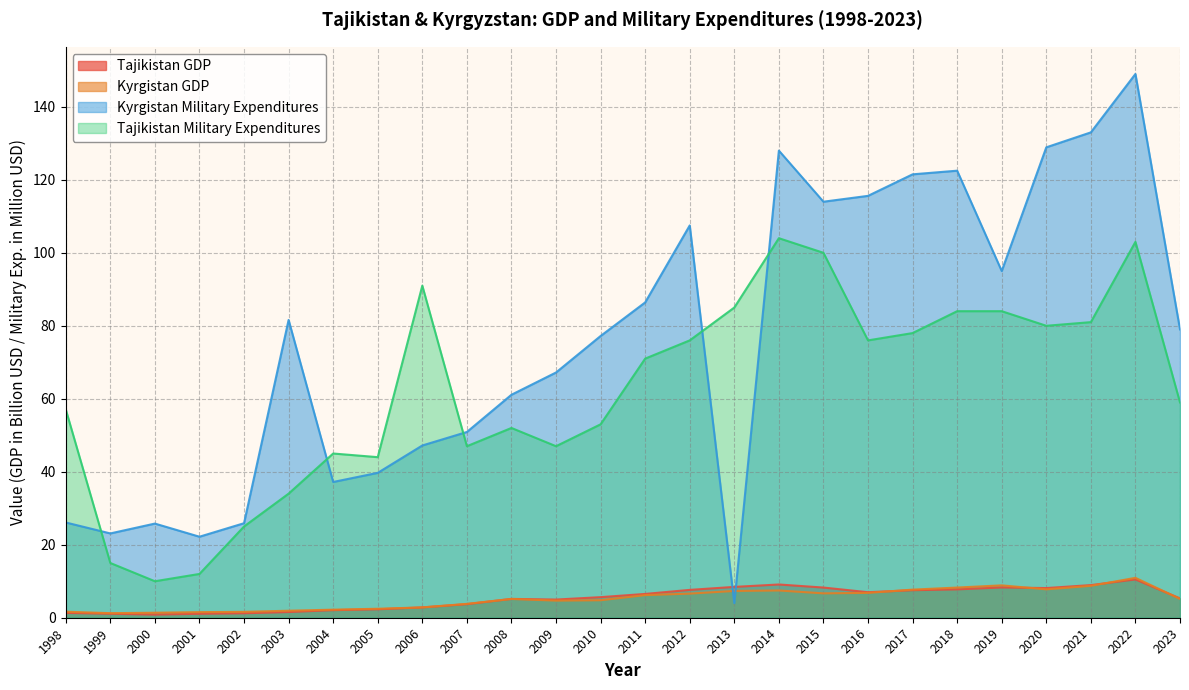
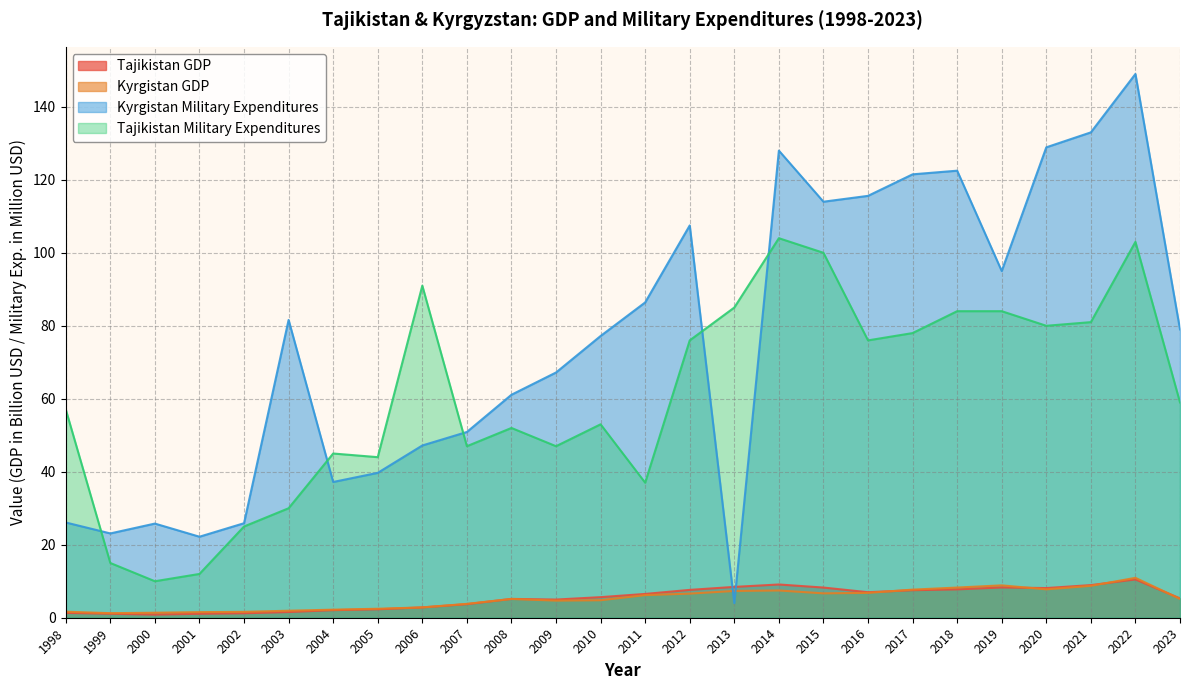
Tajikistan Military Expenditures, 2003: 34 -> 30
Tajikistan Military Expenditures, 2011: 71 -> 37
